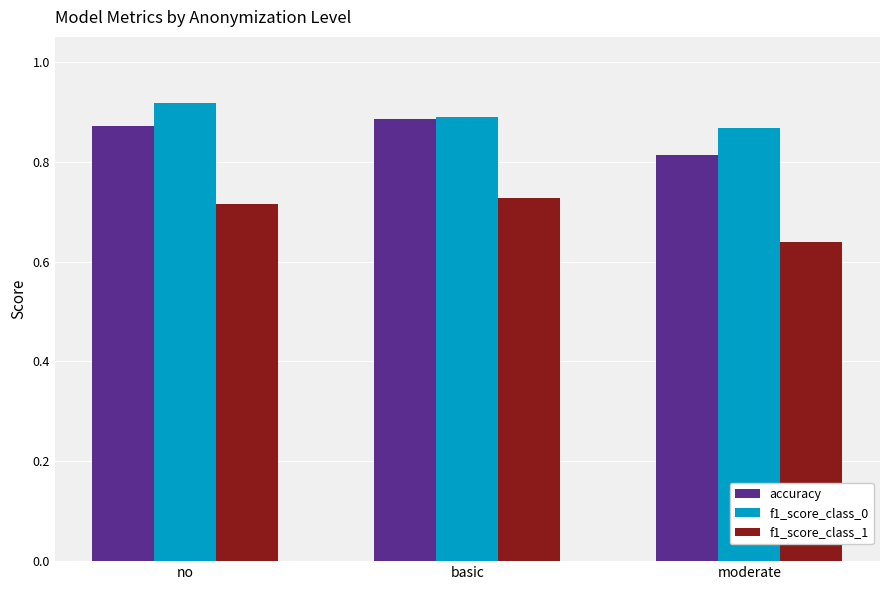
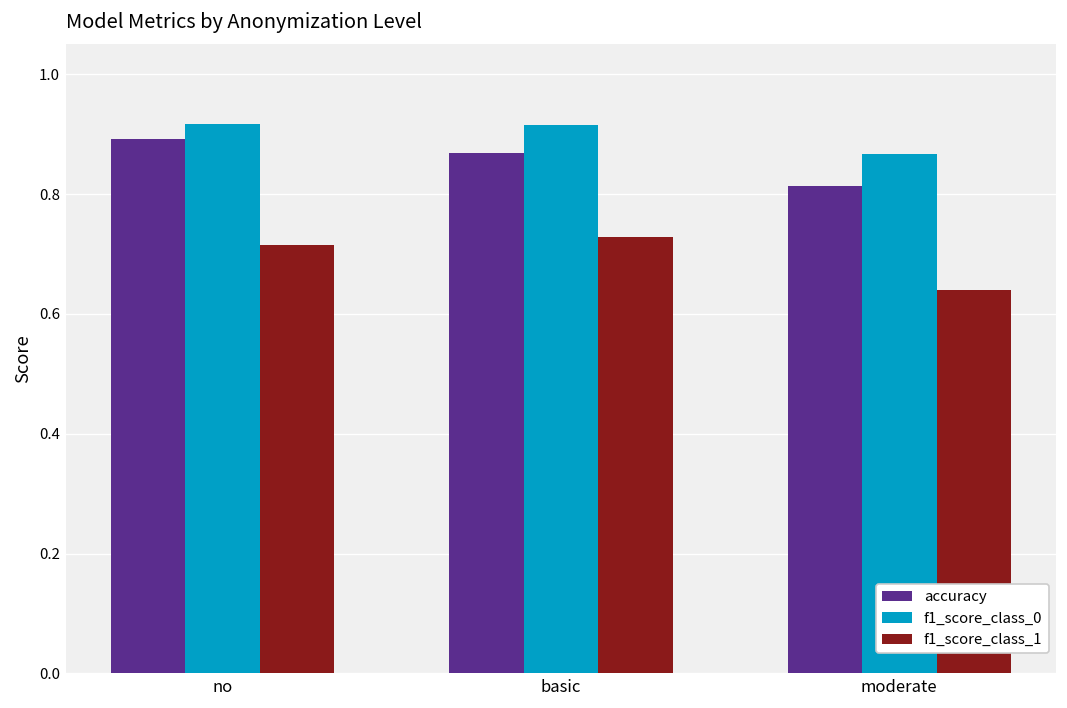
accuracy, no: 0.87 -> 0.89
accuracy, basic: 0.89 -> 0.87
f1_score_class_0, basic: 0.89 -> 0.92
